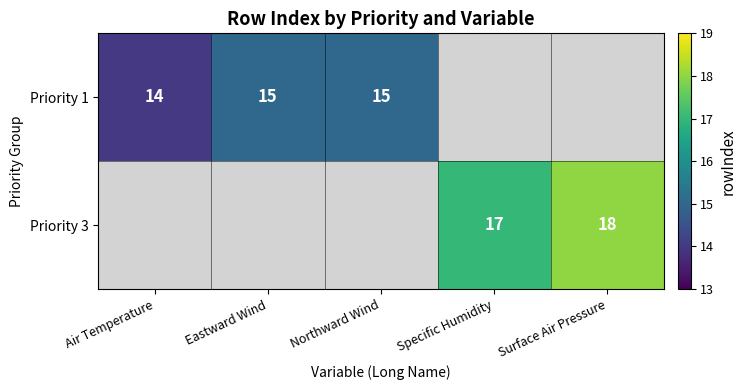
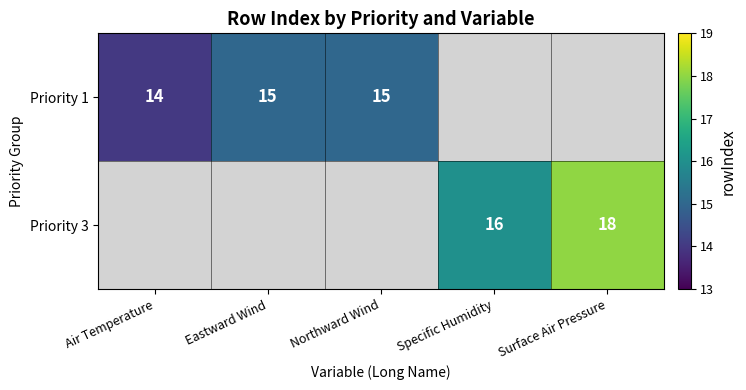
Priority 3, Specific Humidity: 17 -> 16
